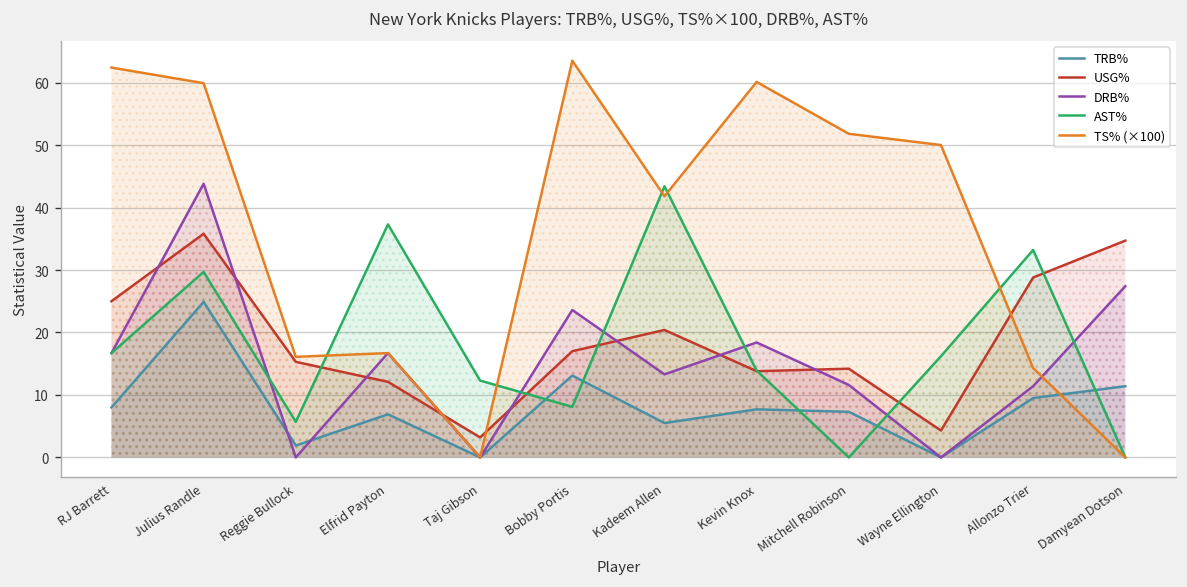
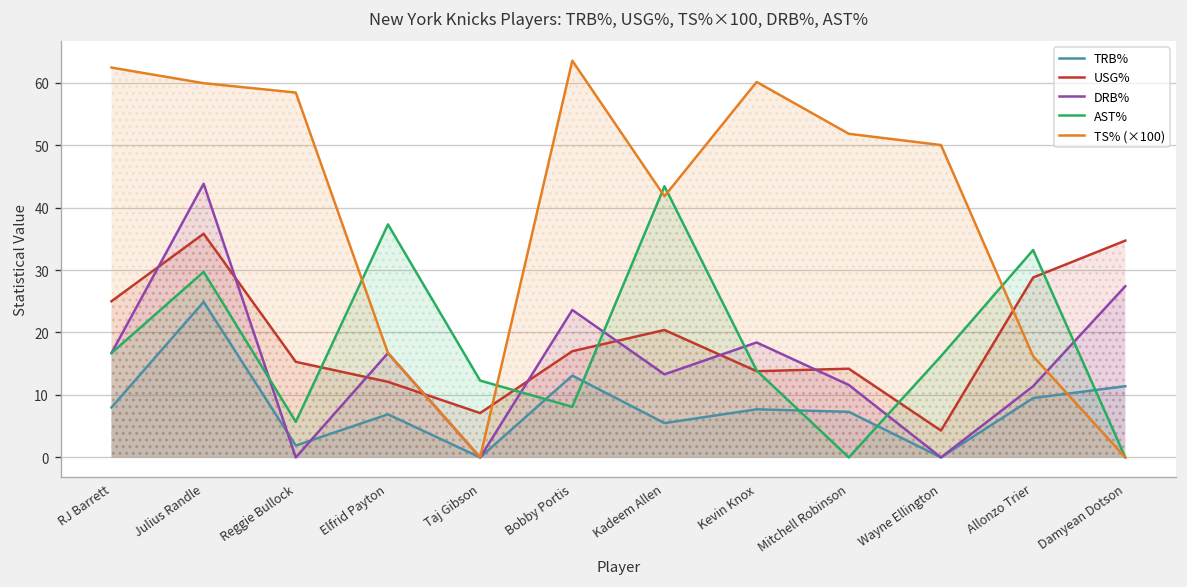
TS% (×100), Reggie Bullock: 16 -> 58
USG%, Taj Gibson: 3 -> 7
TS% (×100), Allonzo Trier: 14 -> 16
